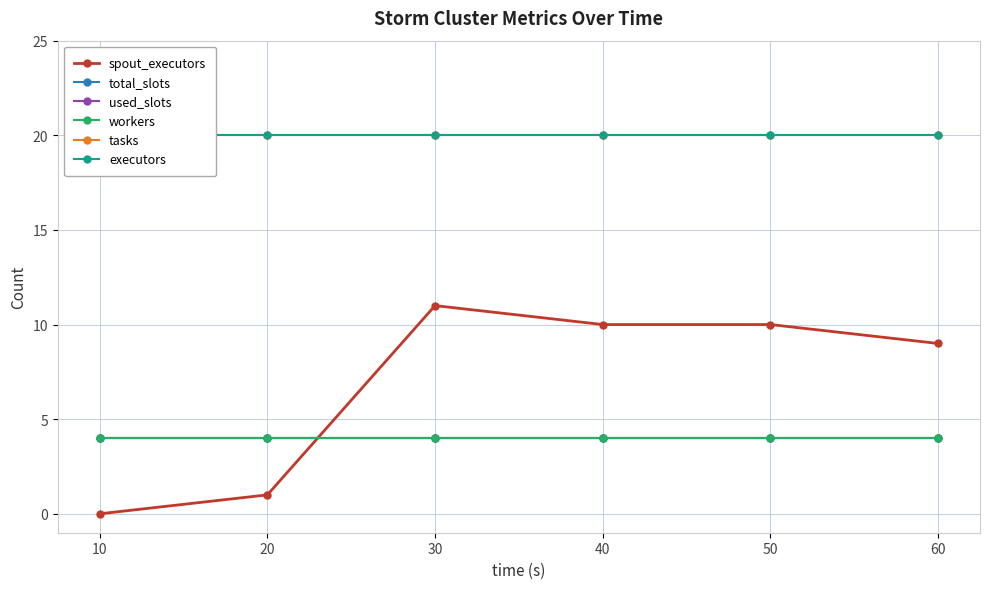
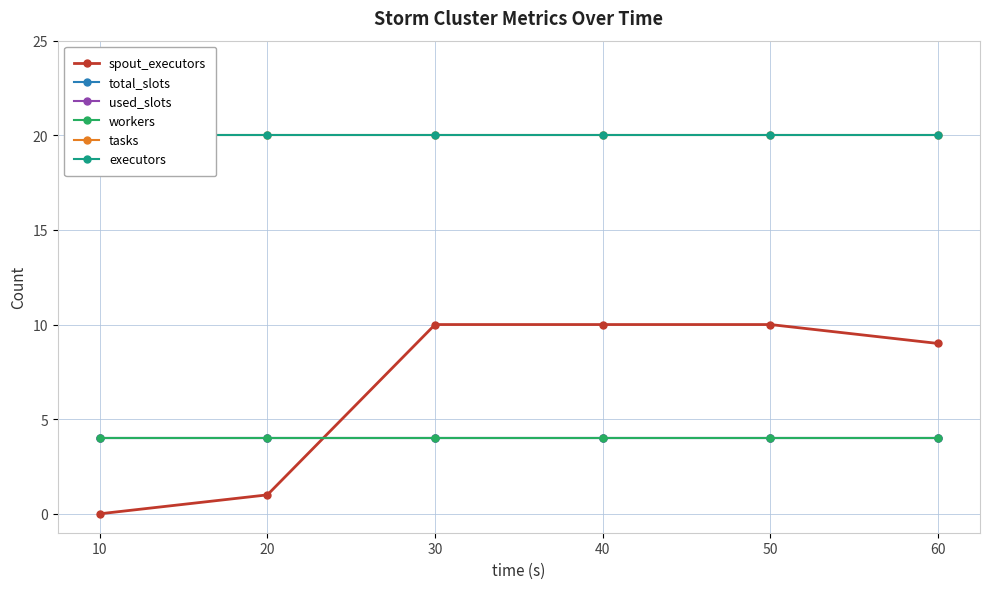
spout_executors, 30: 11 -> 10
